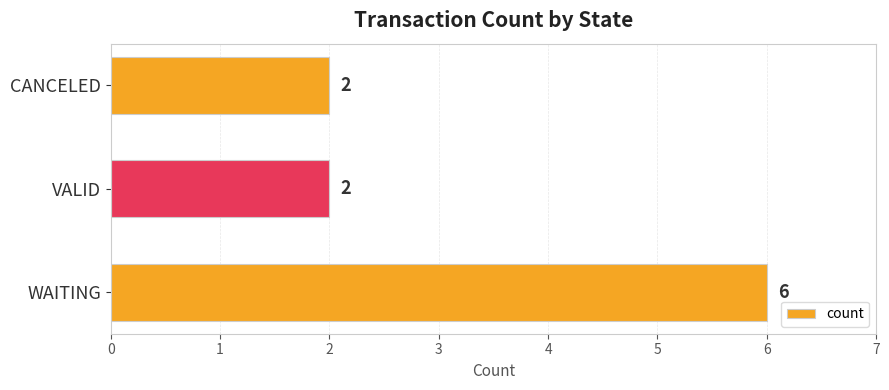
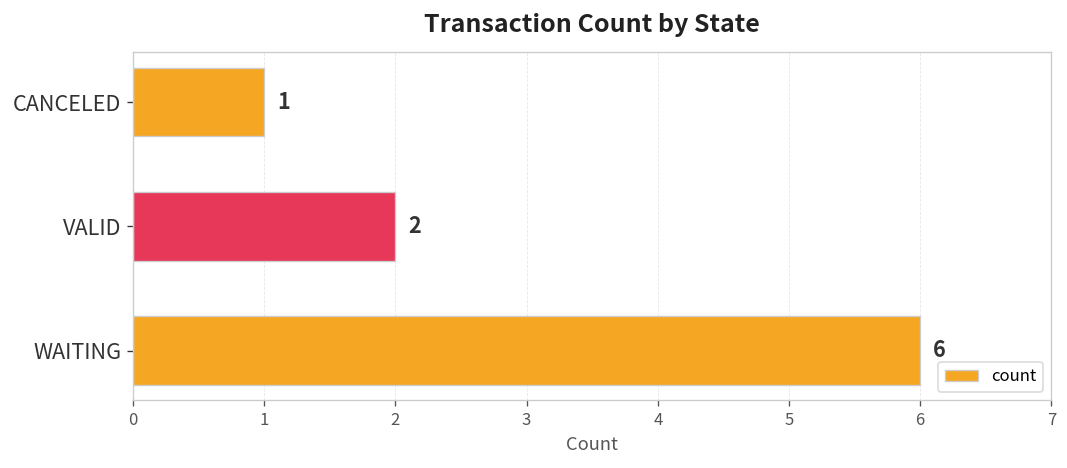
CANCELED: 2 -> 1
